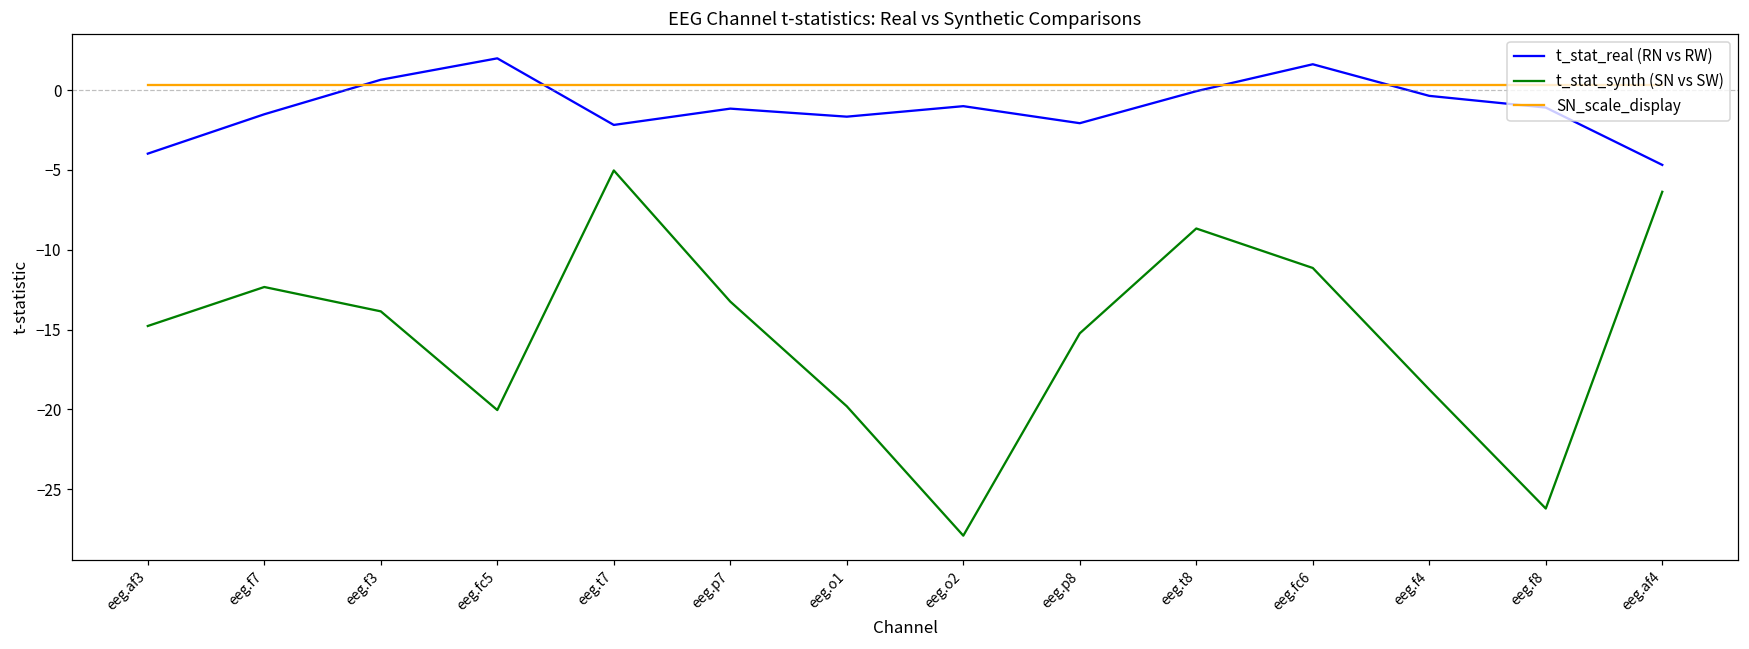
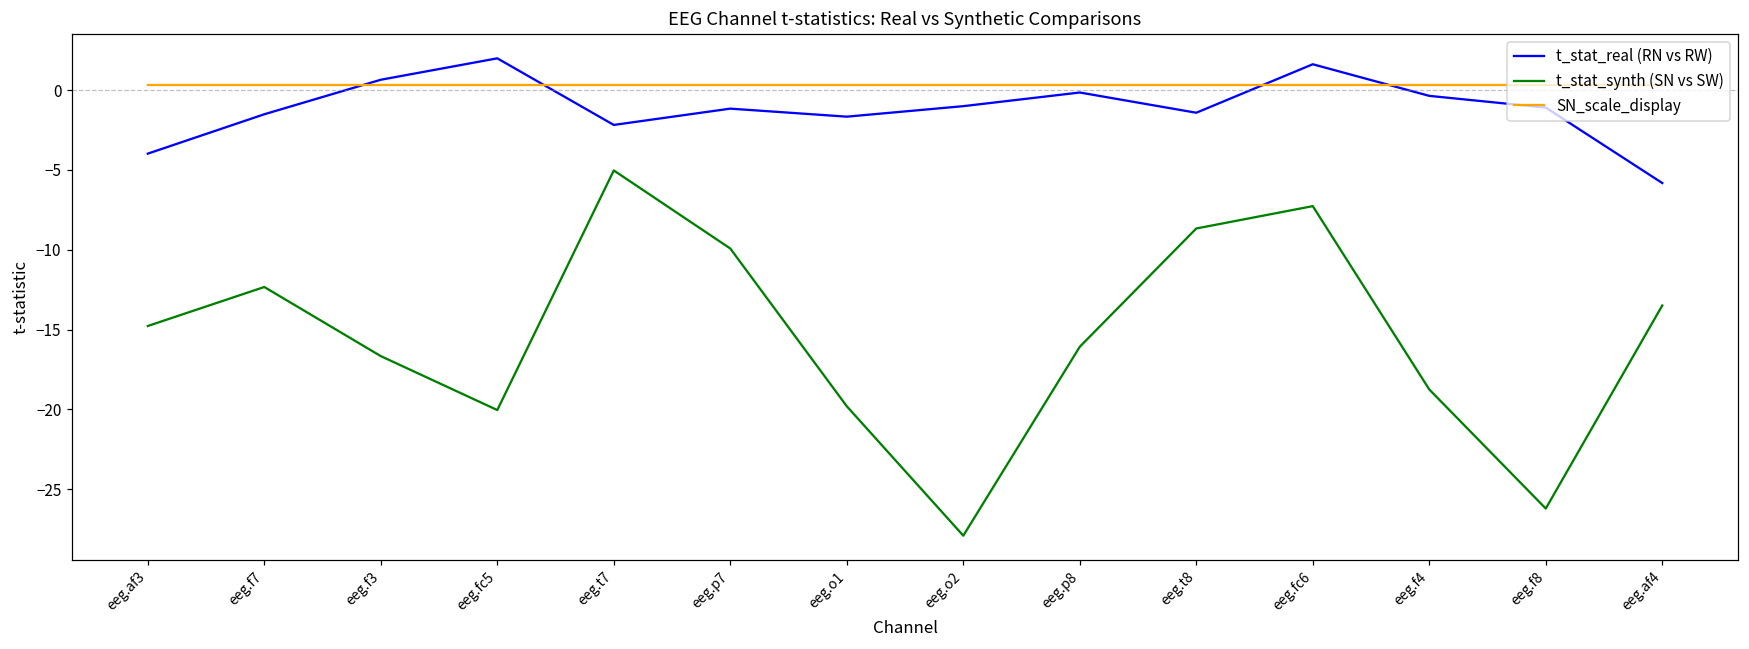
t_stat_synth (SN vs SW), eeg.f3: -13.9 -> -16.7
t_stat_synth (SN vs SW), eeg.p7: -13.3 -> -9.9
t_stat_real (RN vs RW), eeg.p8: -2.1 -> -0.2
t_stat_synth (SN vs SW), eeg.p8: -15.2 -> -16.1
t_stat_real (RN vs RW), eeg.t8: -0.1 -> -1.4
t_stat_synth (SN vs SW), eeg.fc6: -11.1 -> -7.3
t_stat_real (RN vs RW), eeg.af4: -4.7 -> -5.8
t_stat_synth (SN vs SW), eeg.af4: -6.4 -> -13.5
